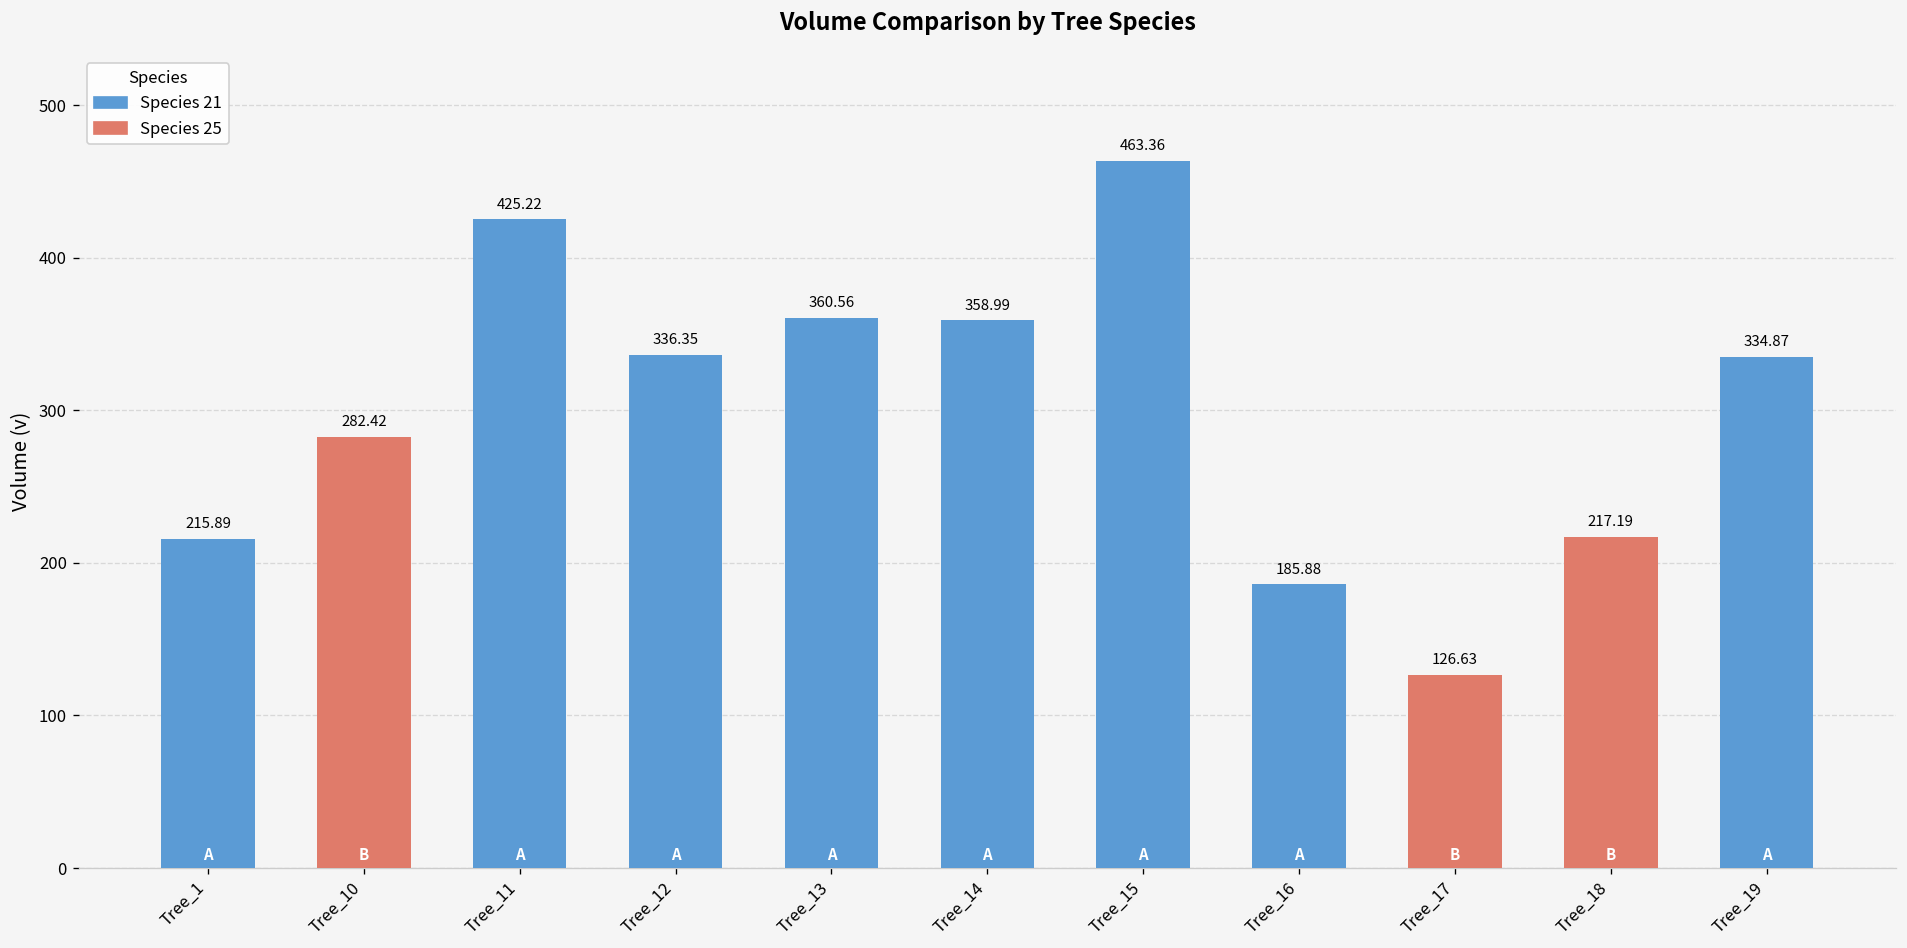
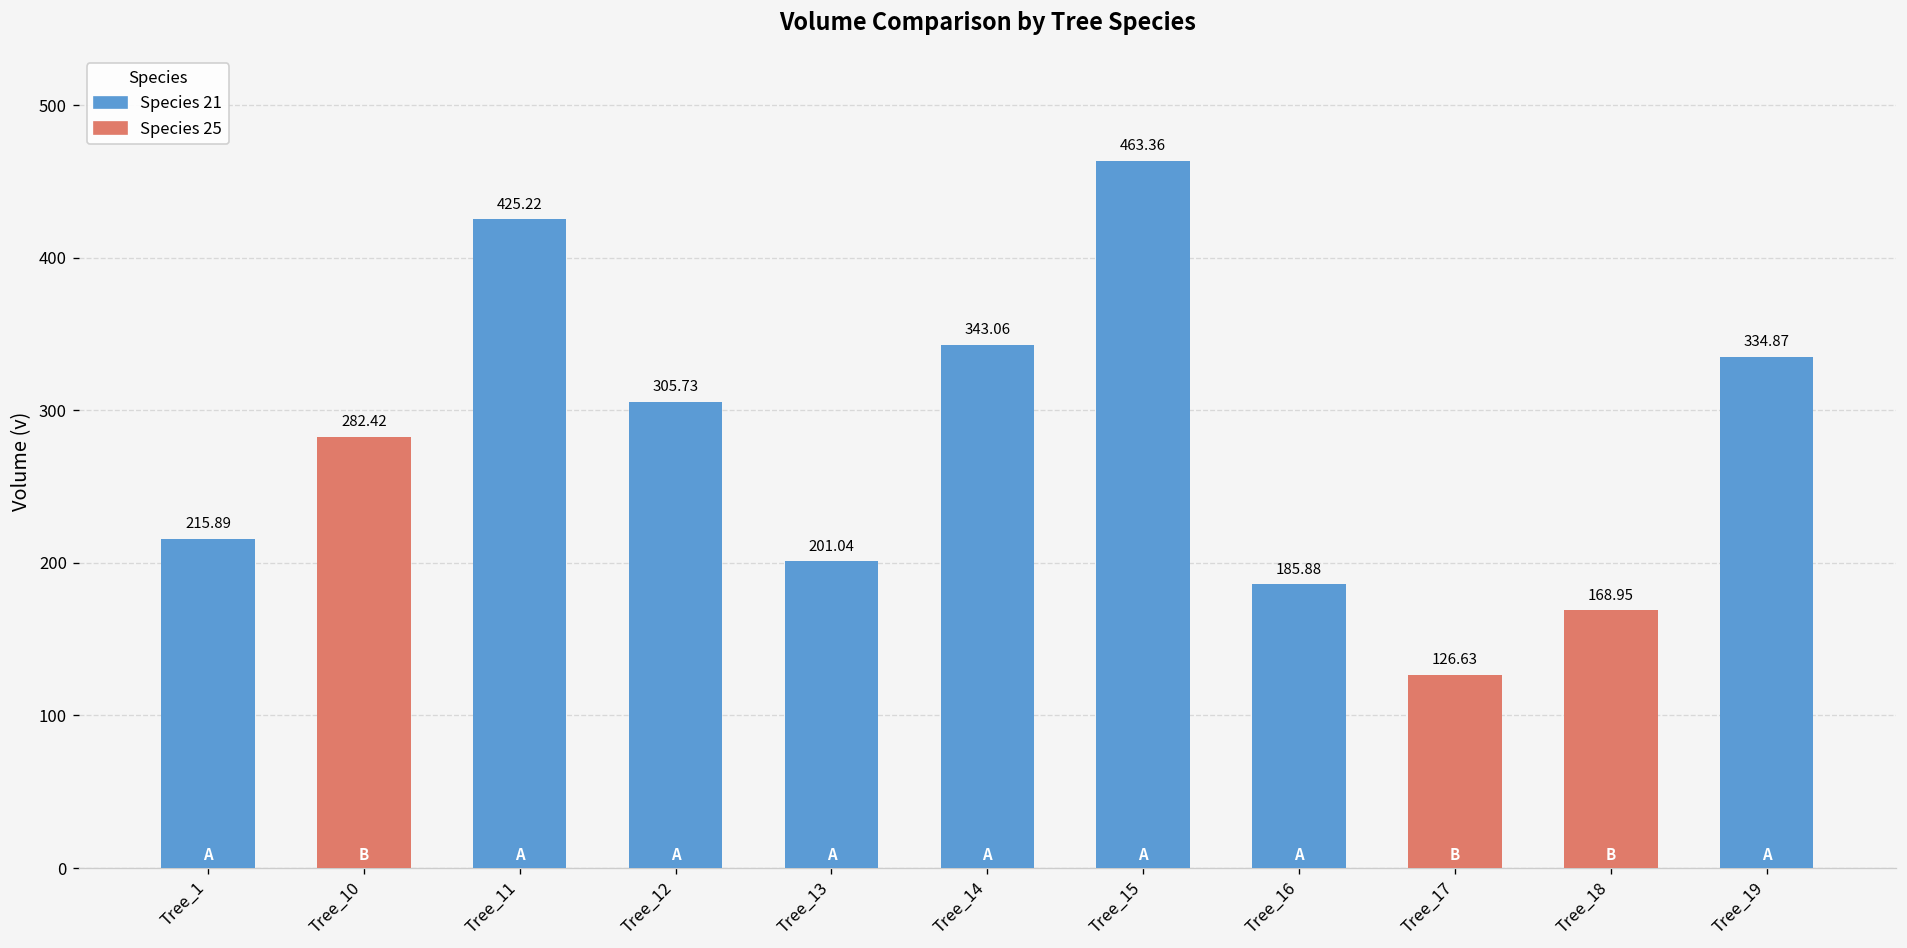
Tree_12: 336.35 -> 305.73
Tree_13: 360.56 -> 201.04
Tree_14: 358.99 -> 343.06
Tree_18: 217.19 -> 168.95
